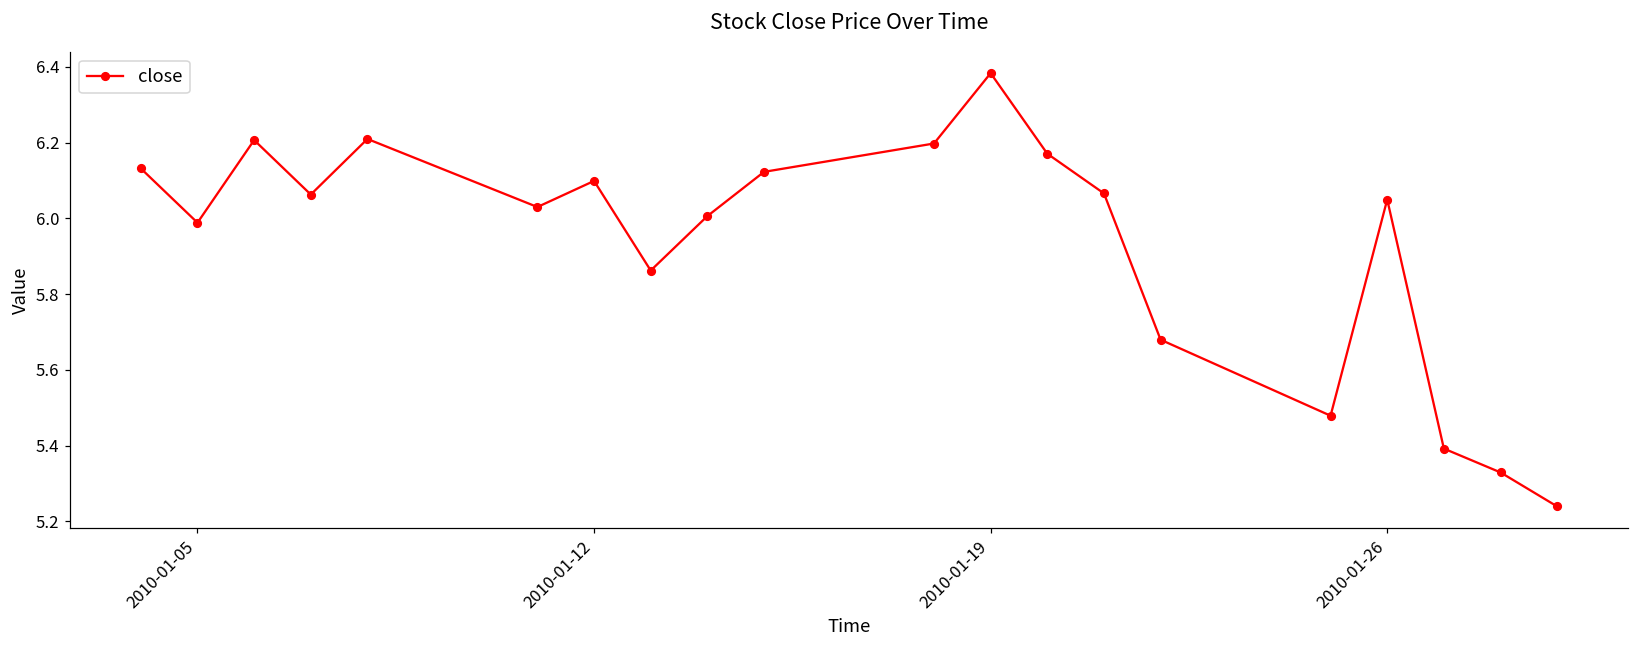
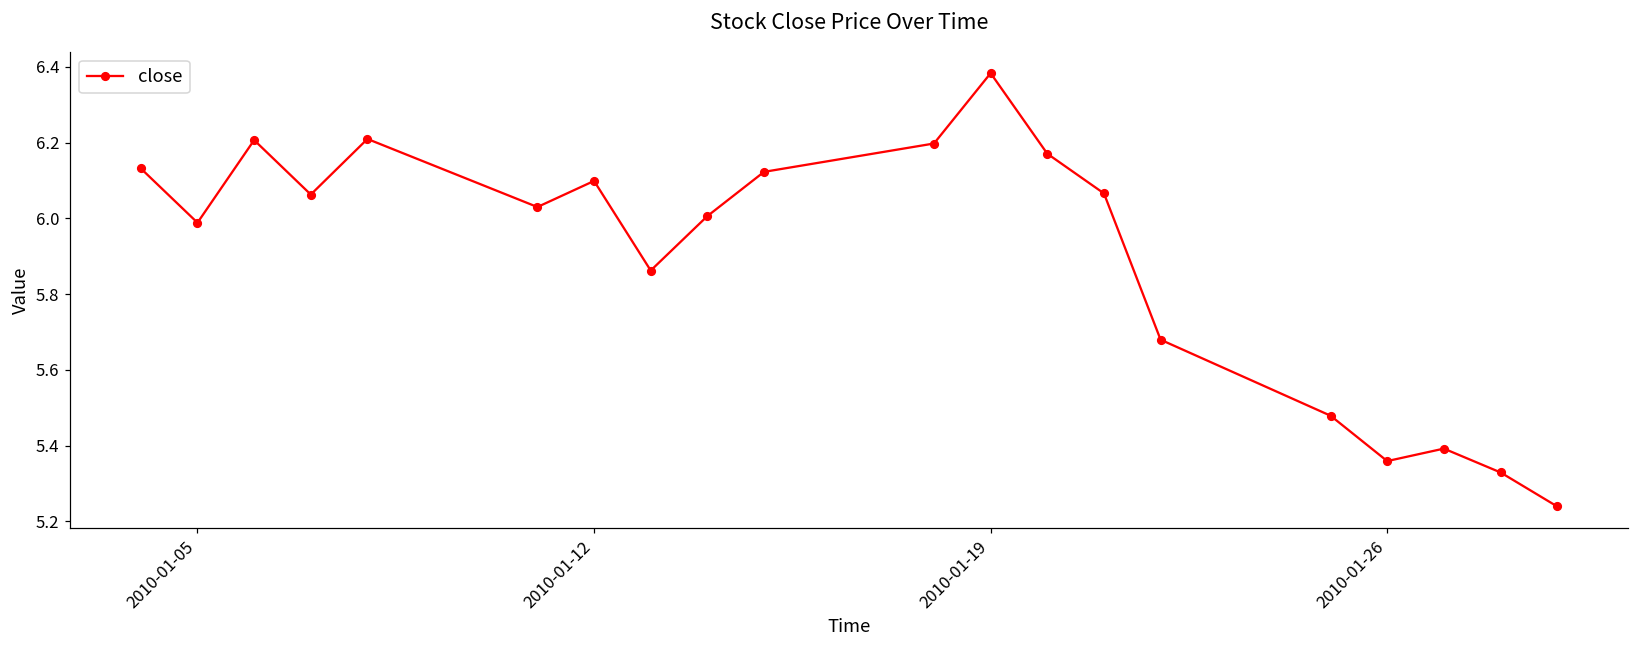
2010-01-26: 6.05 -> 5.36
